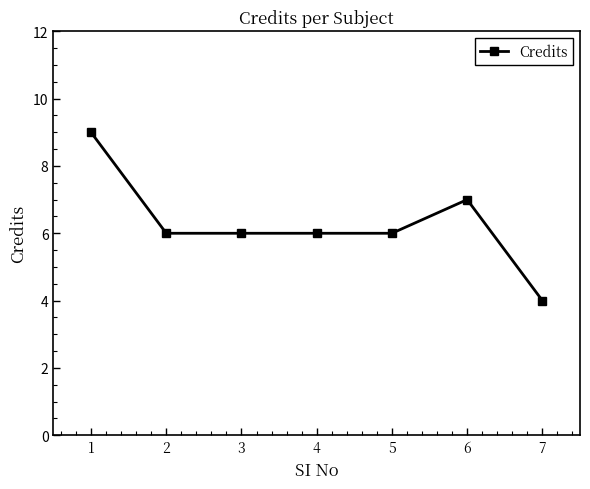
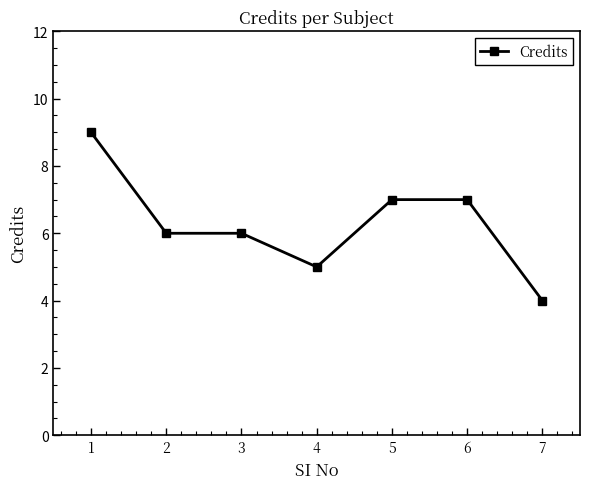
4: 6 -> 5
5: 6 -> 7
